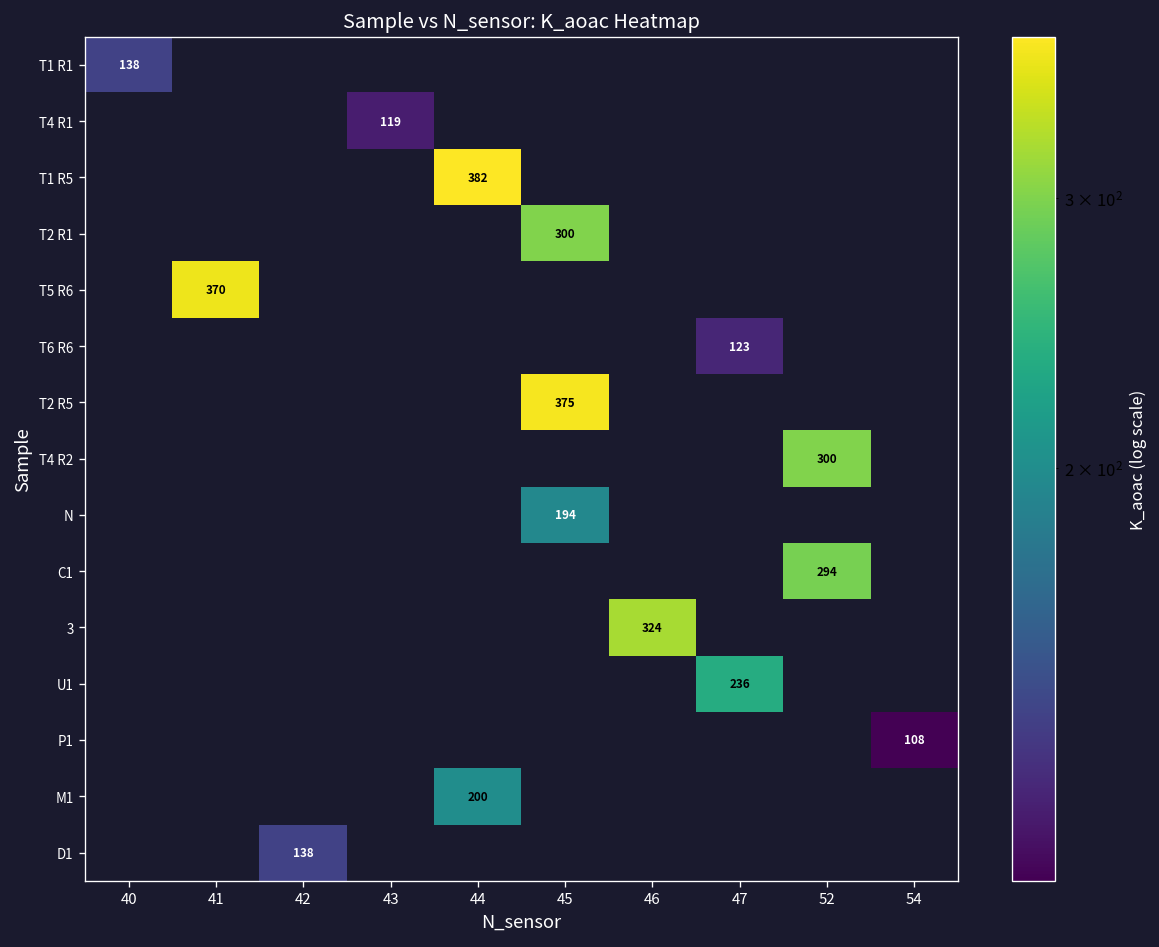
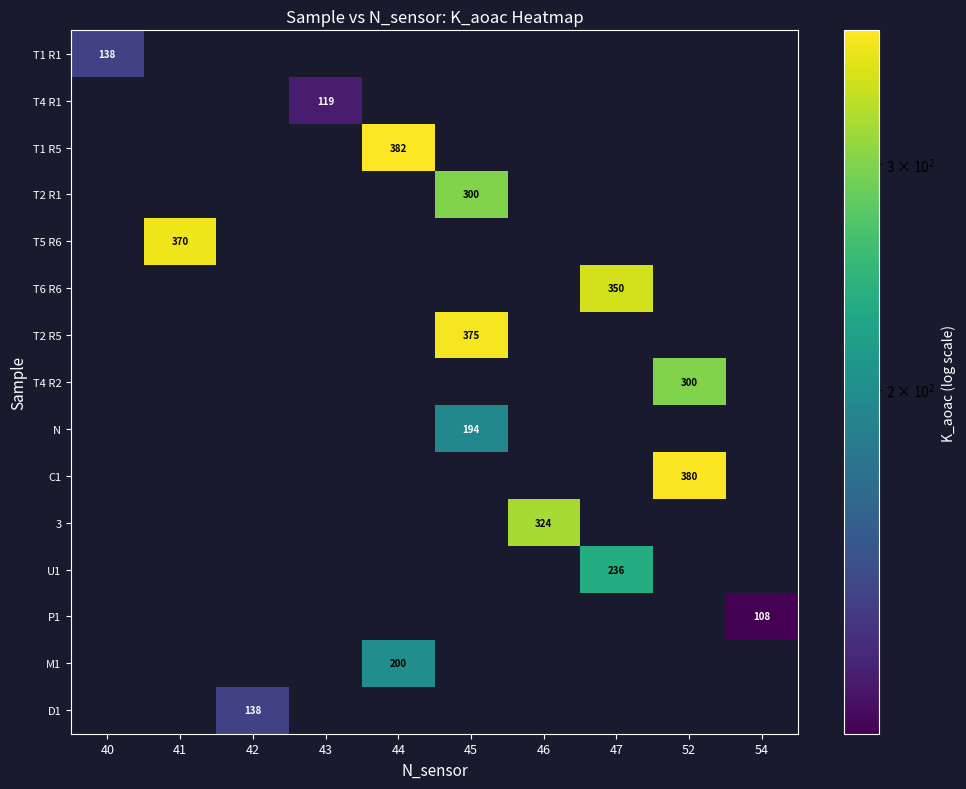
T6 R6, 47: 123 -> 350
C1, 52: 294 -> 380
